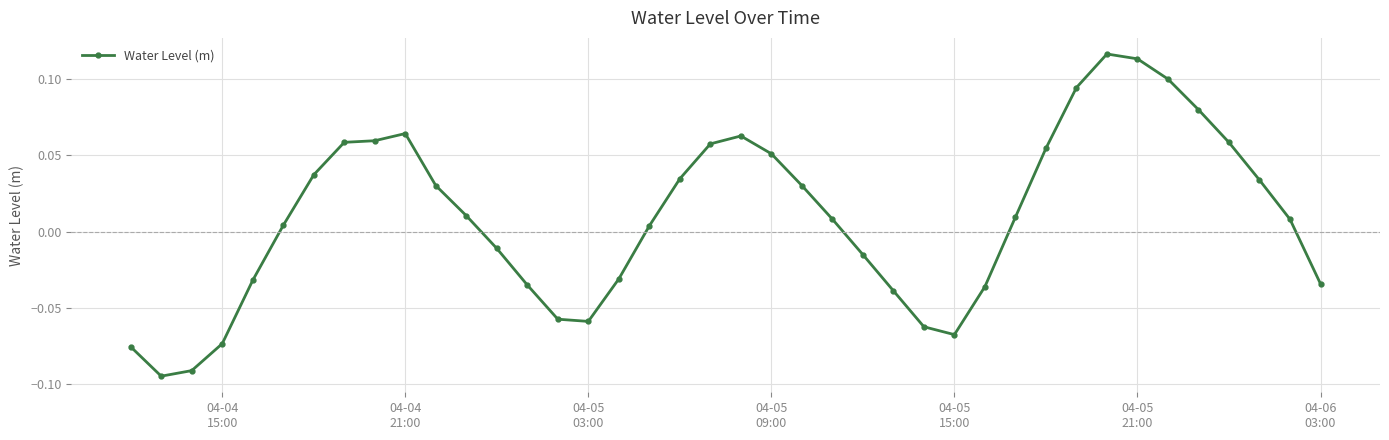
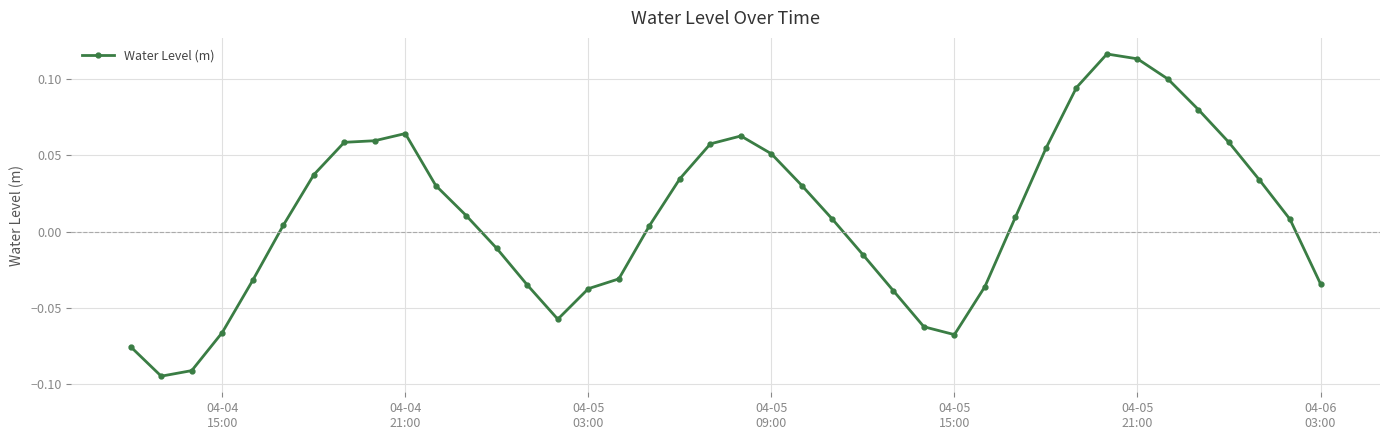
04-04 15:00: -0.073 -> -0.066
04-05 03:00: -0.059 -> -0.037
